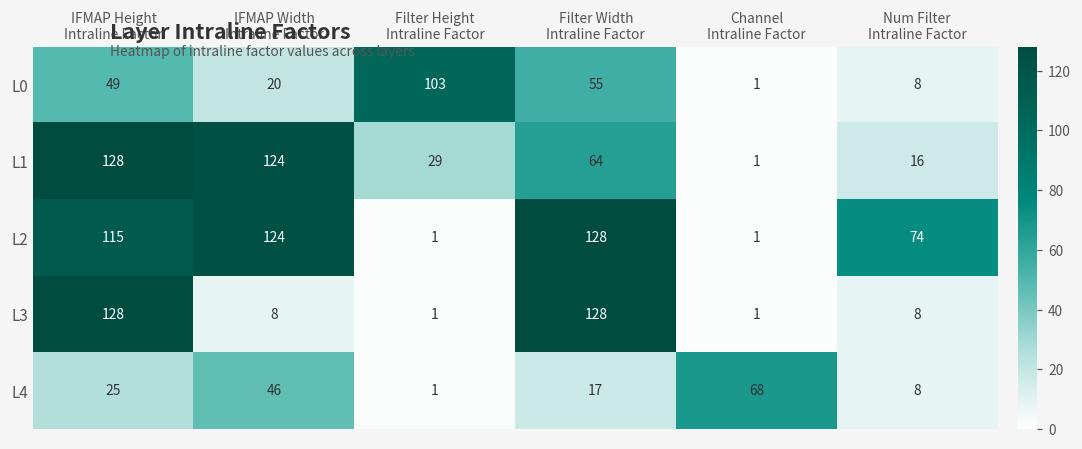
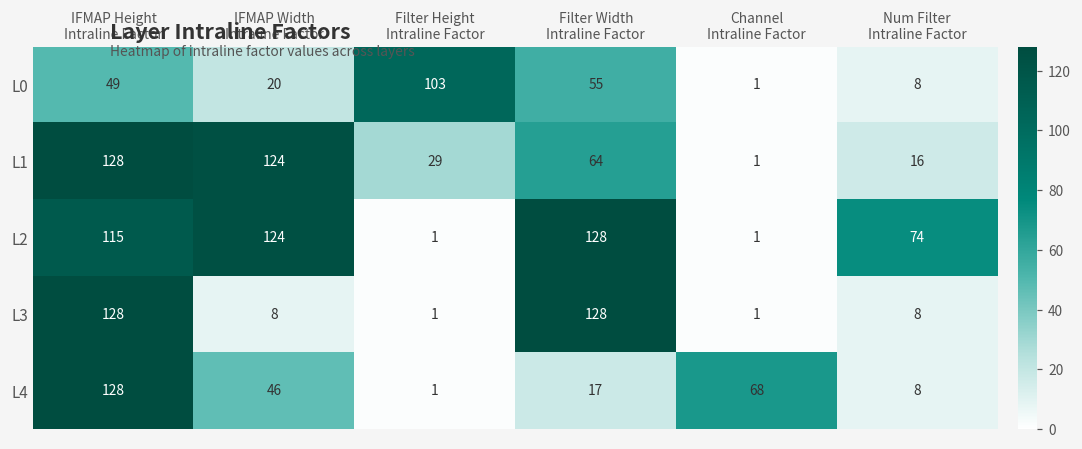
L4, IFMAP Height Intraline Factor: 25 -> 128
